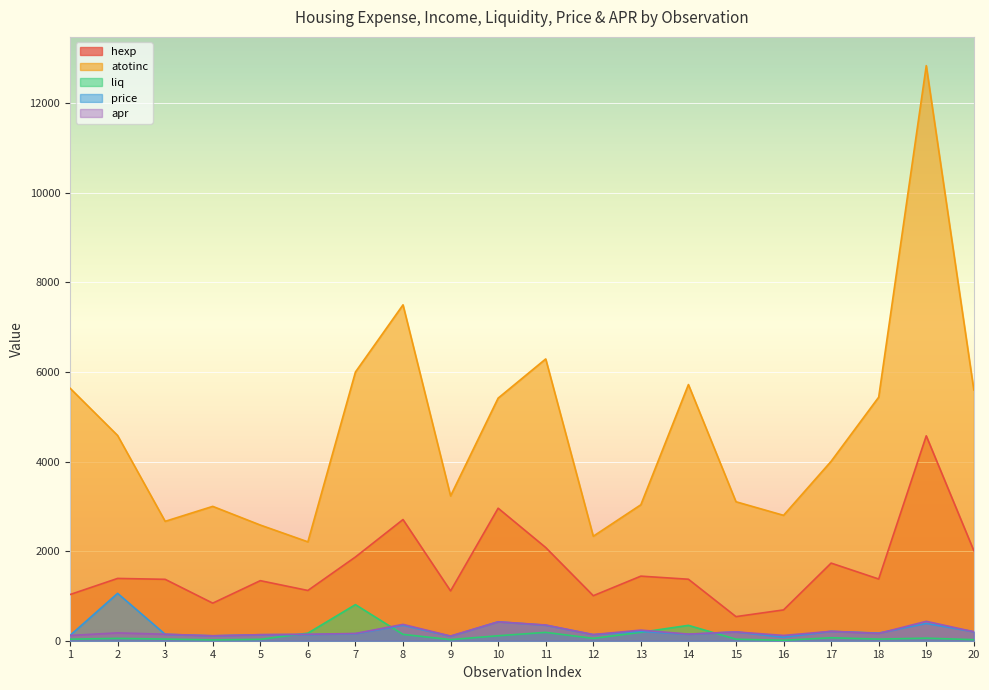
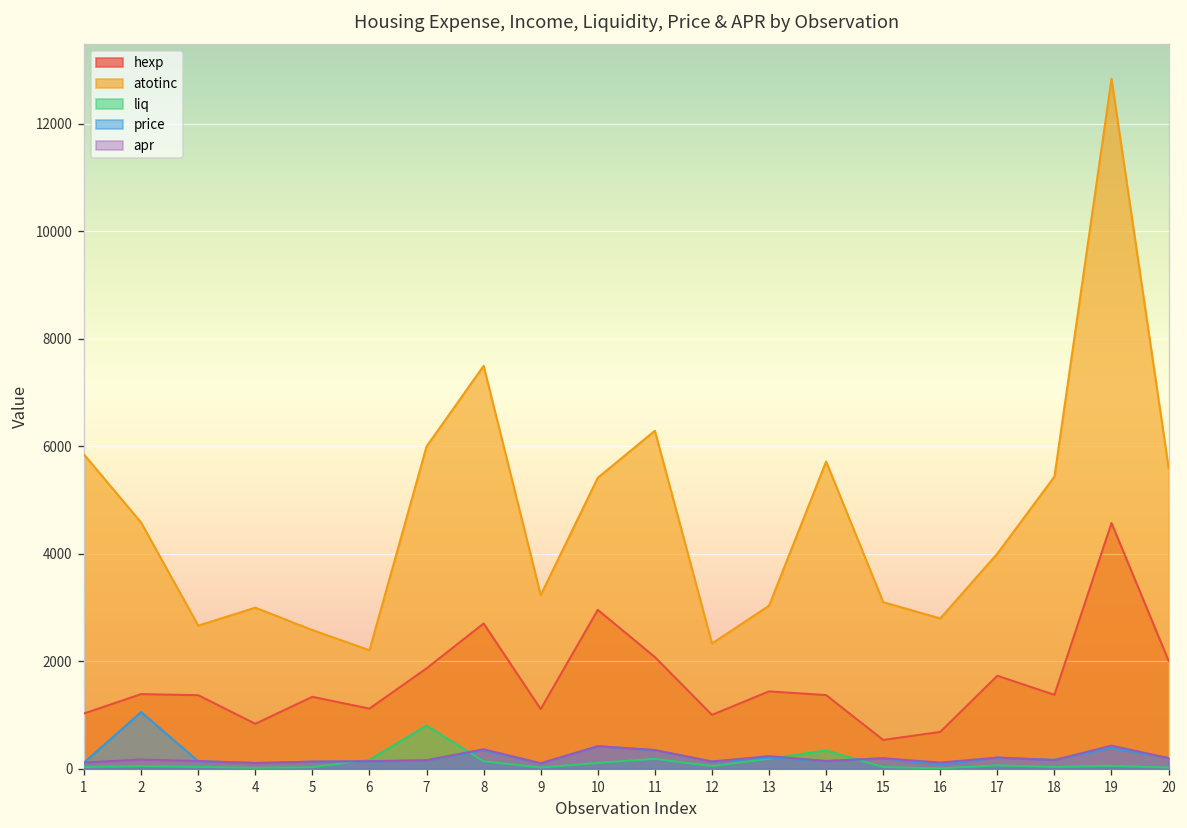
atotinc, 1: 5600 -> 5800
